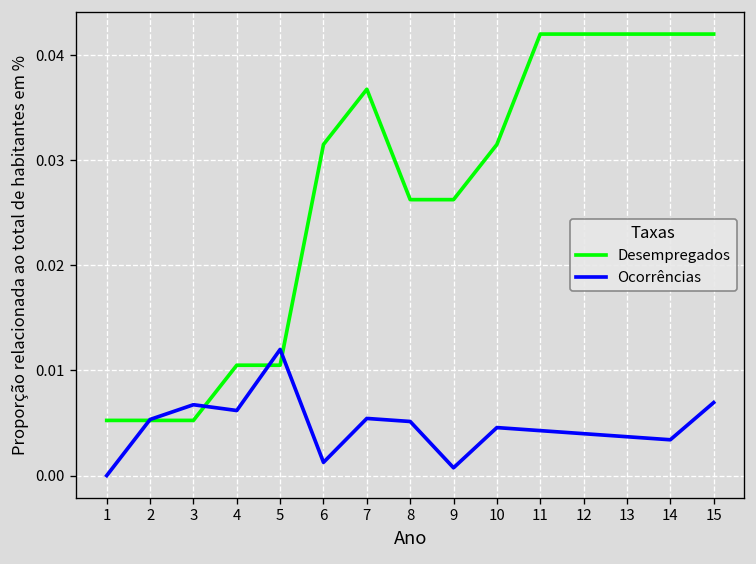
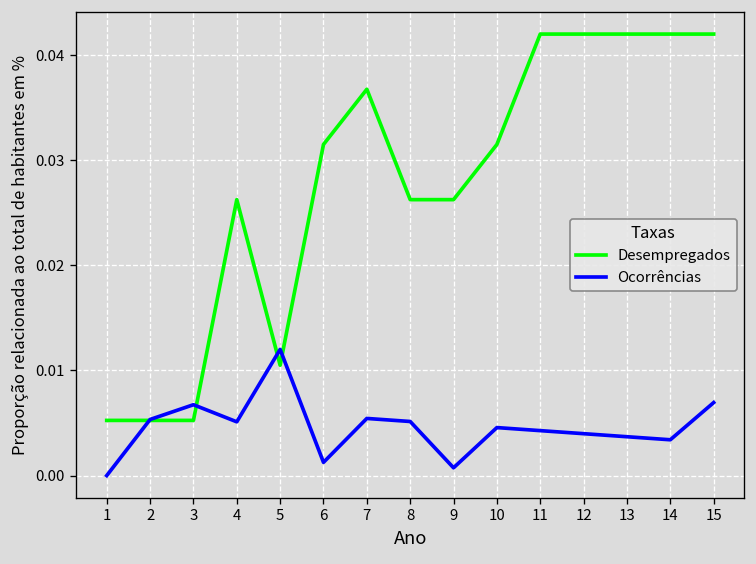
Desempregados, 4: 0.011 -> 0.026
Ocorrências, 4: 0.006 -> 0.005
